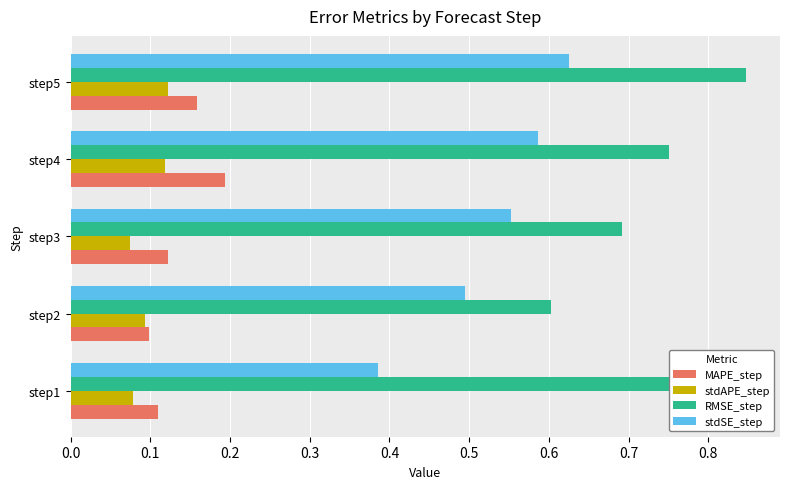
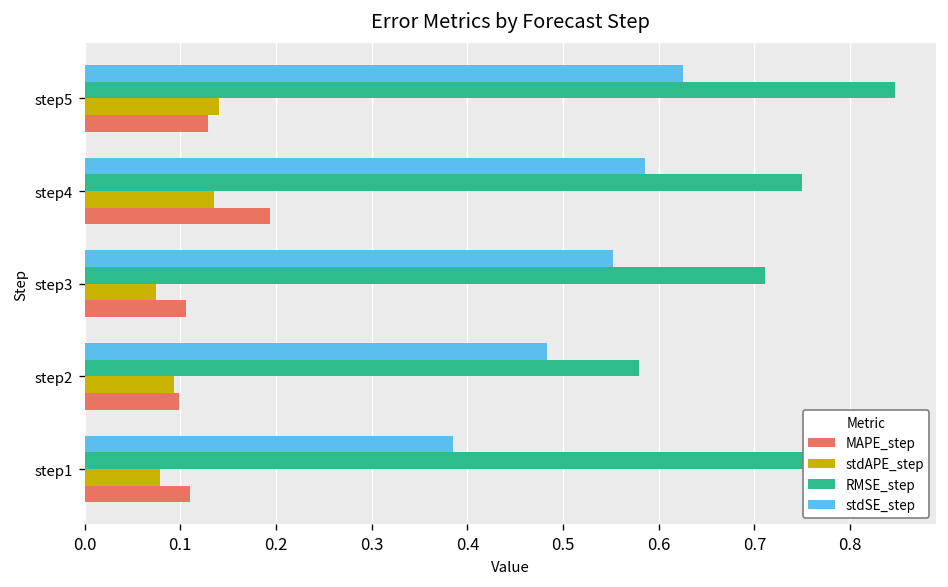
stdAPE_step, step5: 0.12 -> 0.14
MAPE_step, step5: 0.16 -> 0.13
stdAPE_step, step4: 0.12 -> 0.14
RMSE_step, step3: 0.69 -> 0.71
MAPE_step, step3: 0.12 -> 0.11
stdSE_step, step2: 0.49 -> 0.48
RMSE_step, step2: 0.60 -> 0.58
